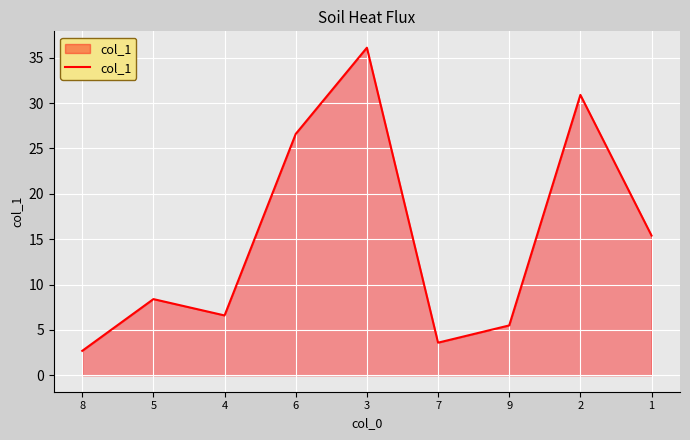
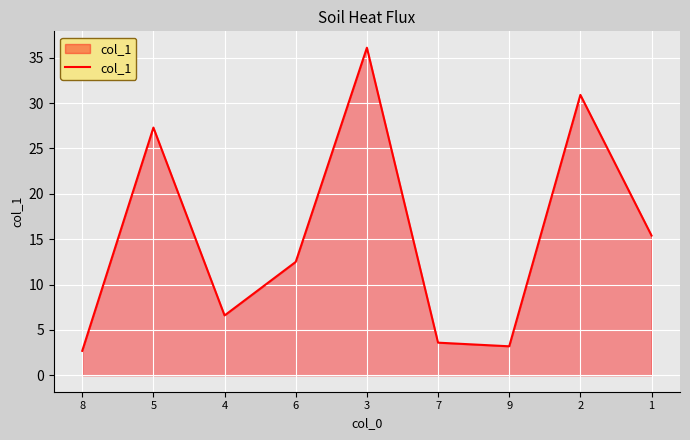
5: 8 -> 27
6: 27 -> 13
9: 6 -> 3
